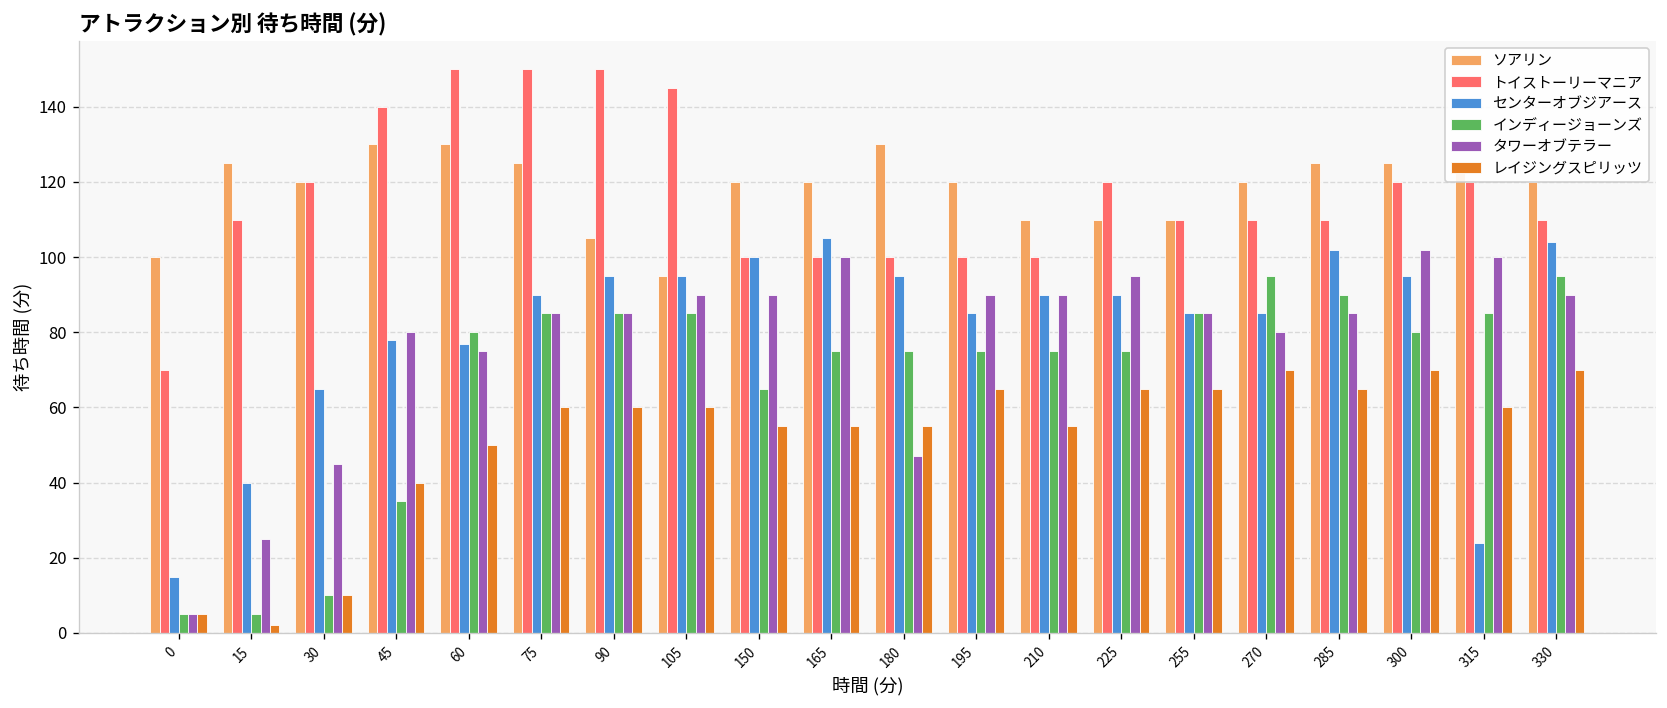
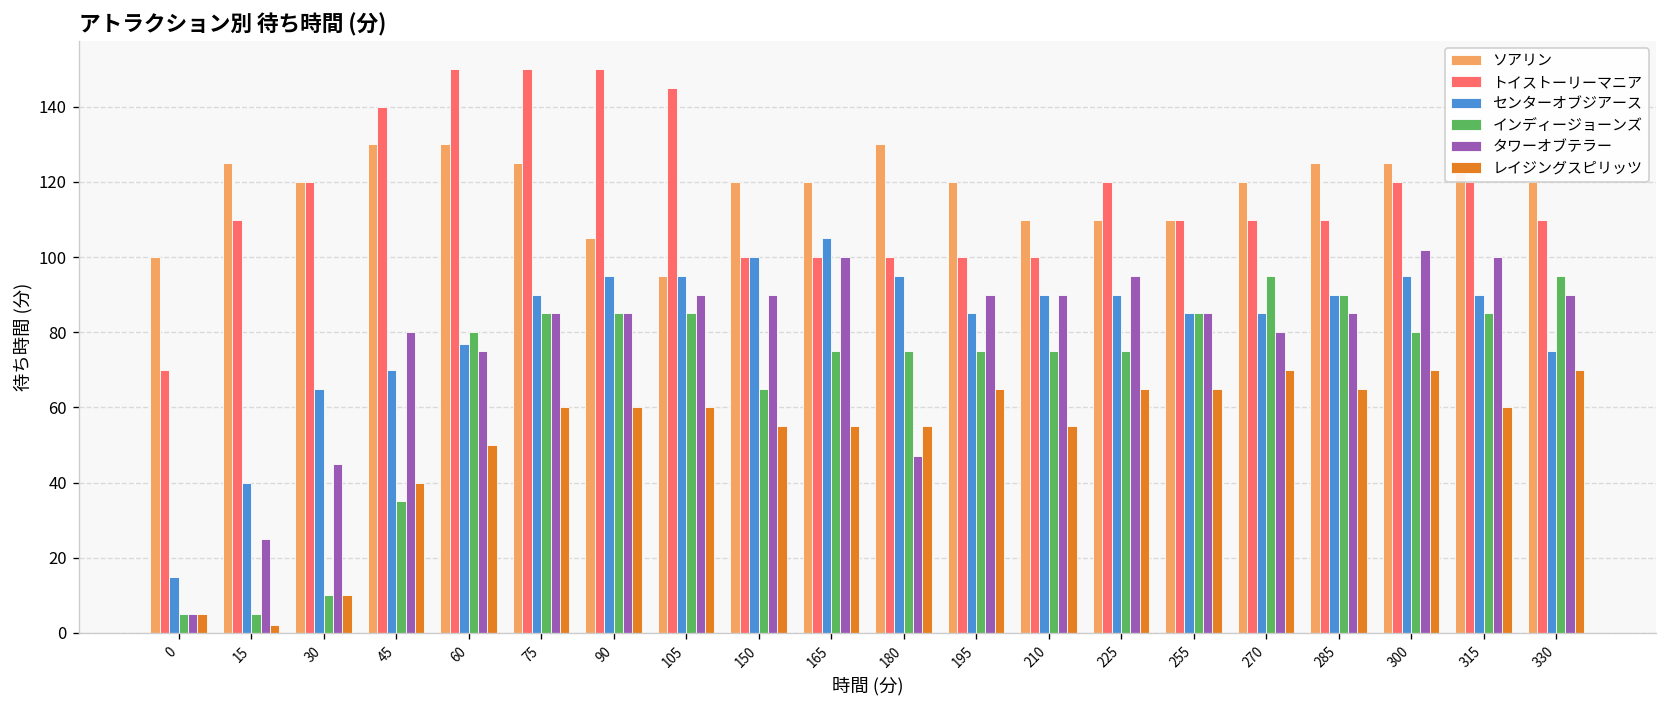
センターオブジアース, 45: 78 -> 70
センターオブジアース, 285: 102 -> 90
センターオブジアース, 315: 24 -> 90
センターオブジアース, 330: 104 -> 75
